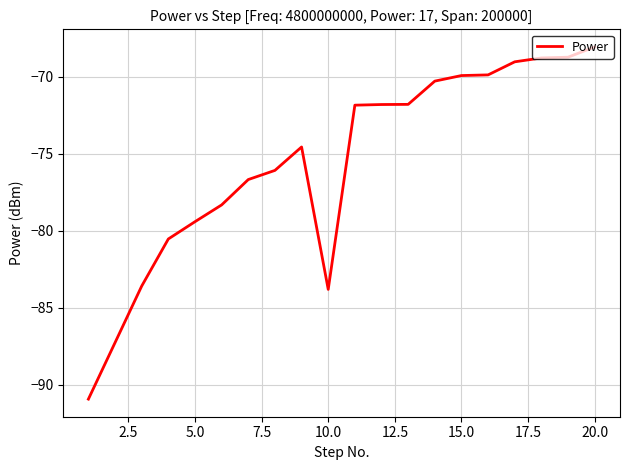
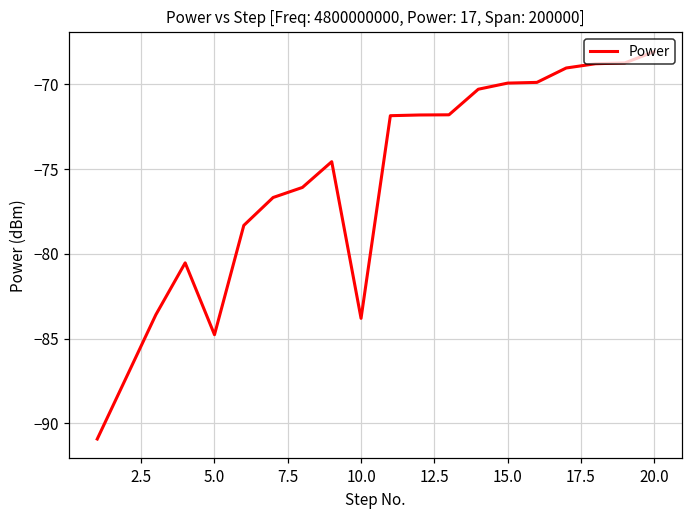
5.0: -79.4 -> -84.8
